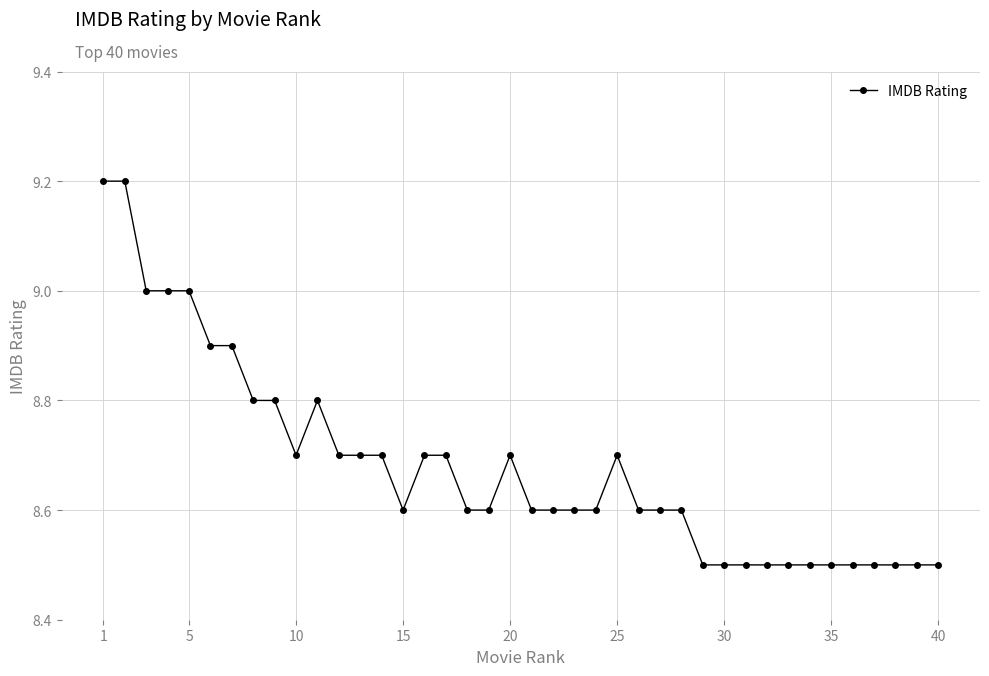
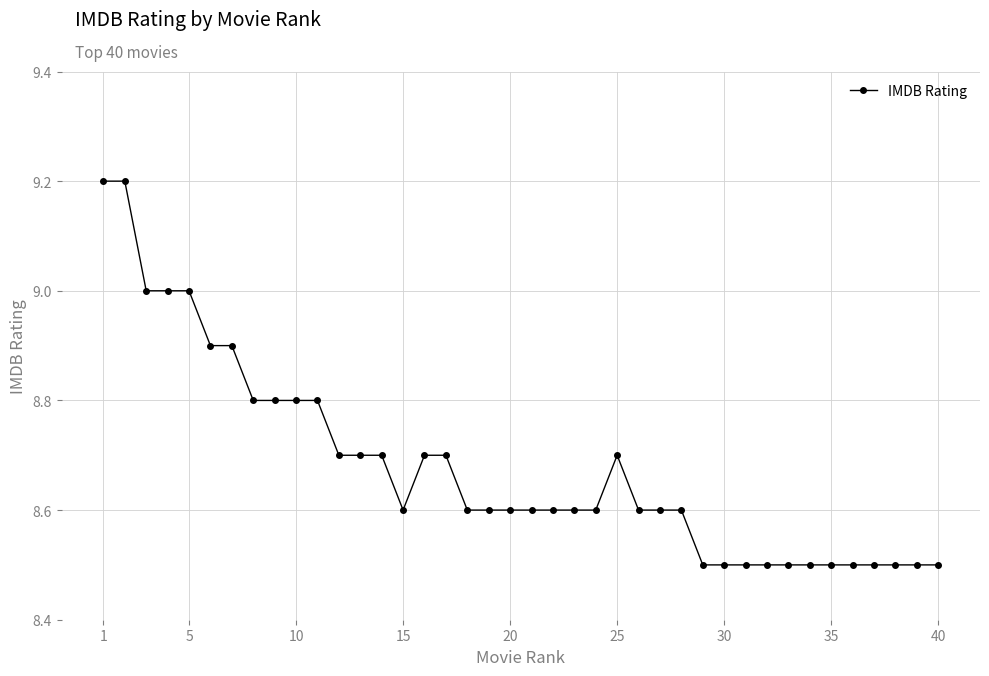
10: 8.7 -> 8.8
20: 8.7 -> 8.6
